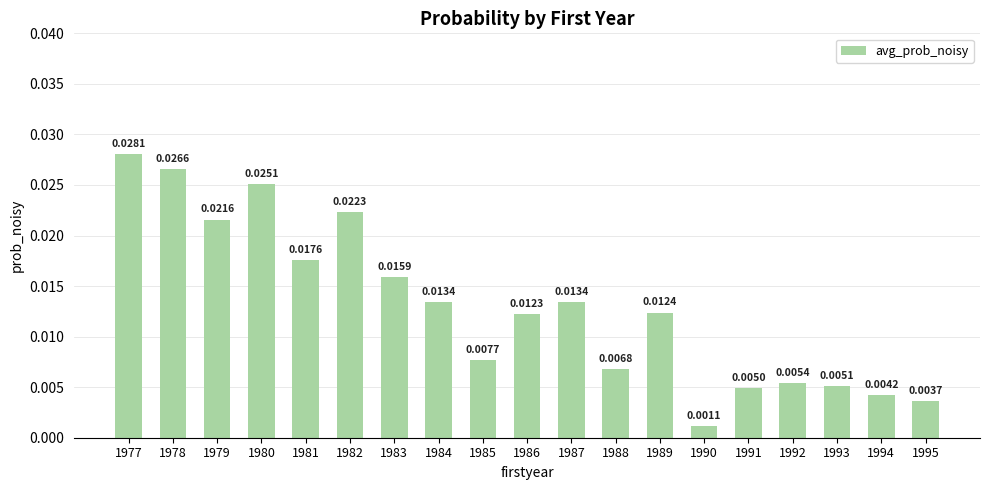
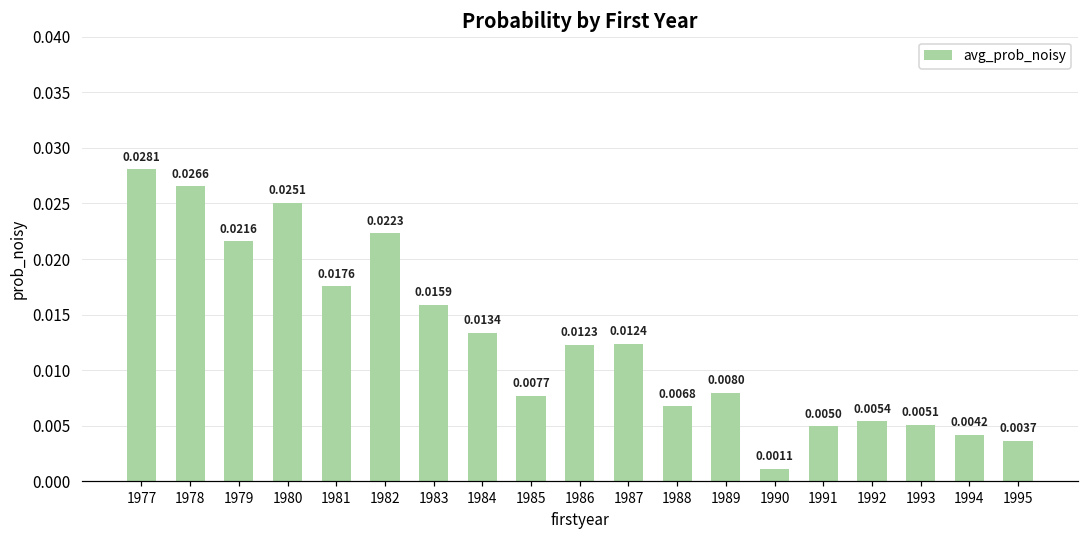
1987: 0.0134 -> 0.0124
1989: 0.0124 -> 0.0080
